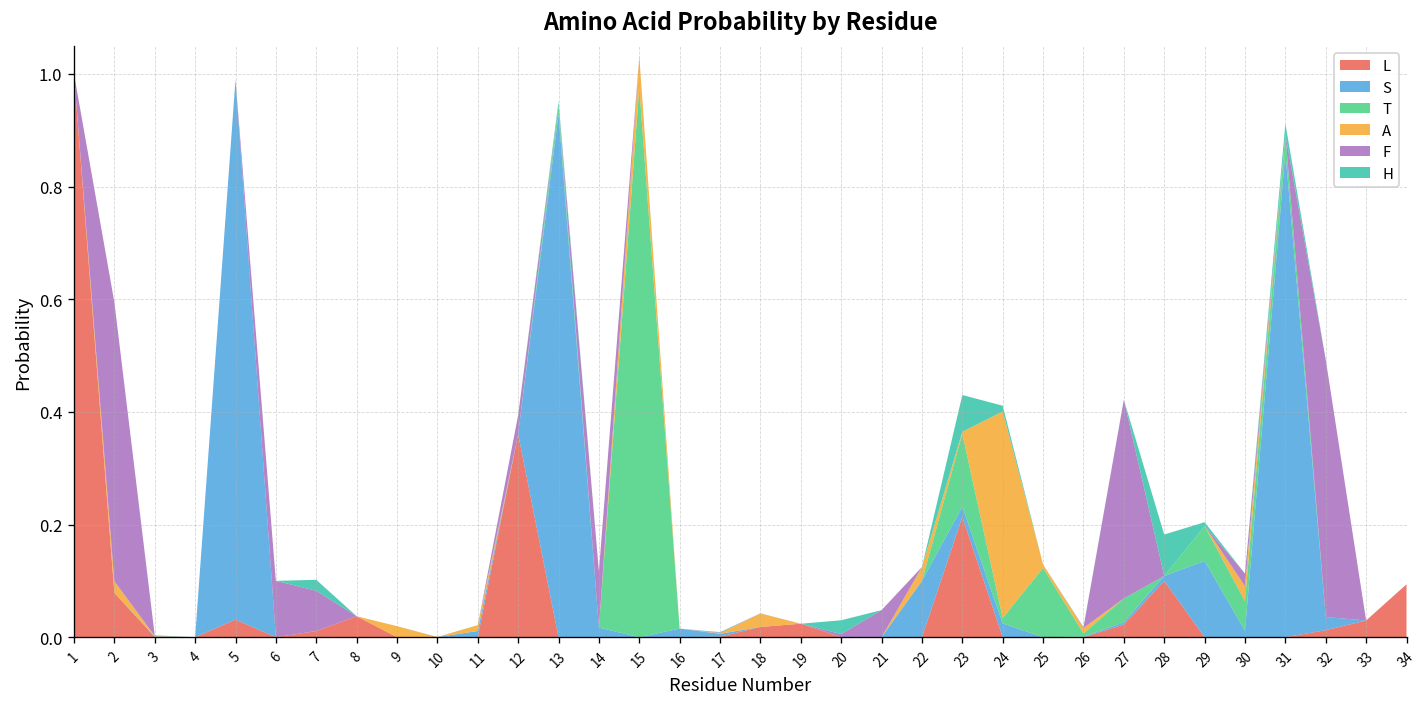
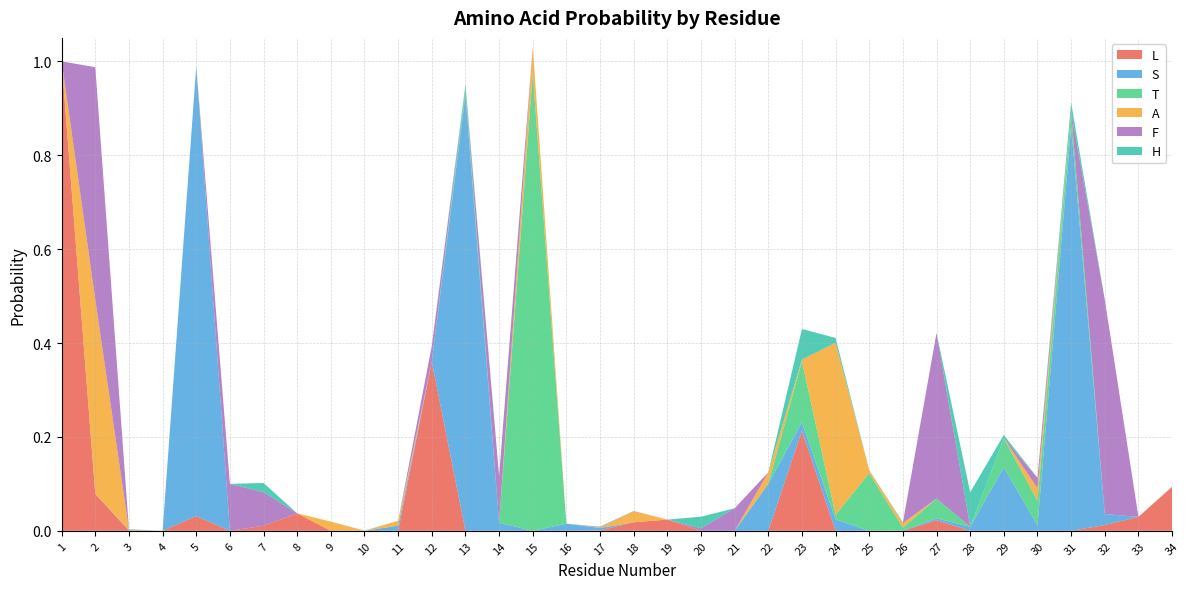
A, 2: 0.02 -> 0.41
L, 28: 0.1 -> 0.0
